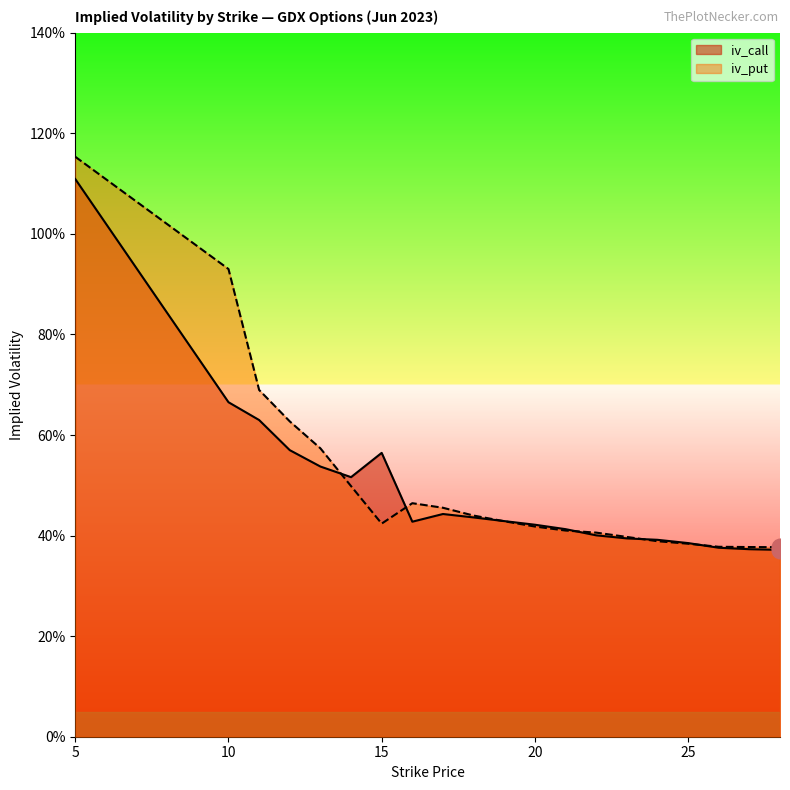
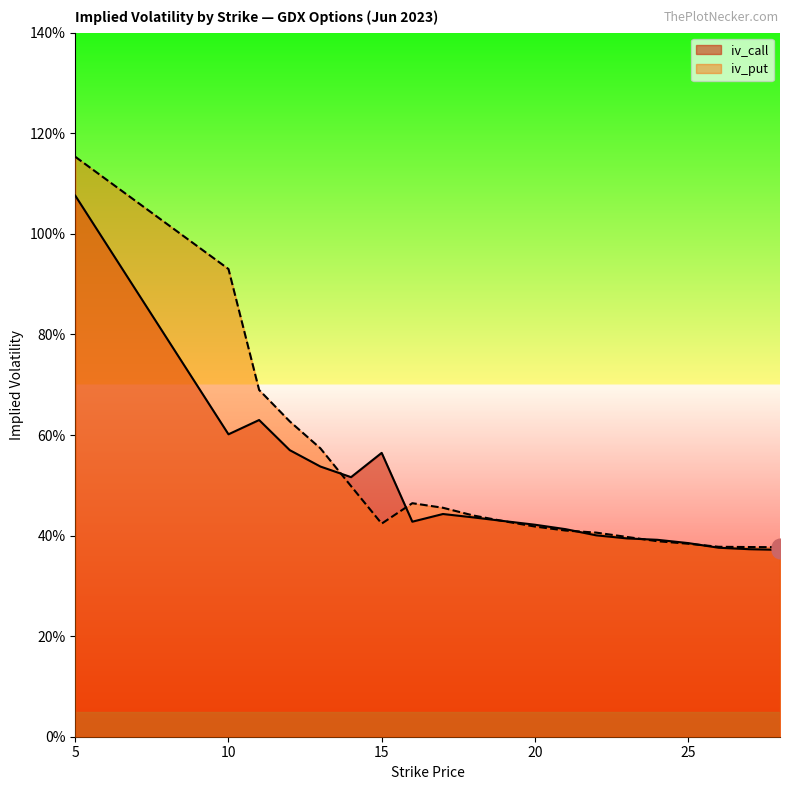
iv_call, 5: 111% -> 108%
iv_call, 10: 67% -> 60%
